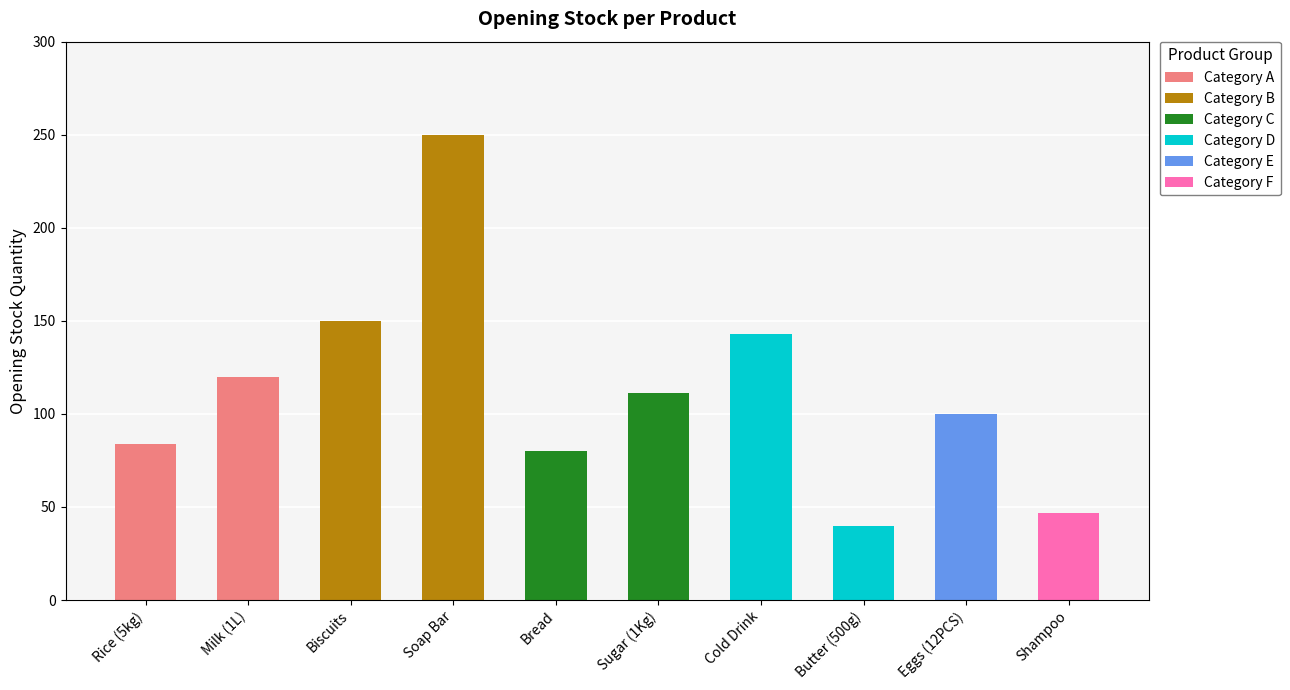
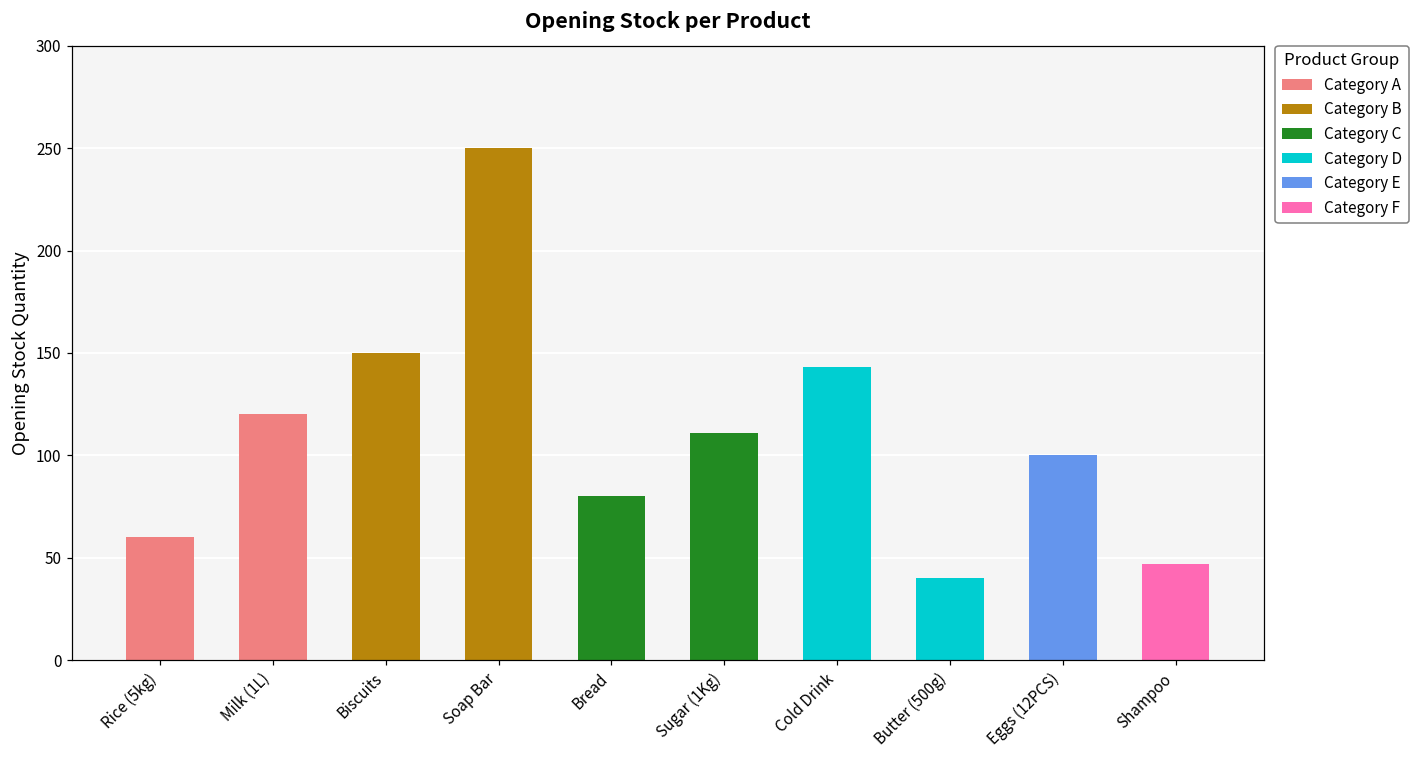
Rice (5kg): 84 -> 60
